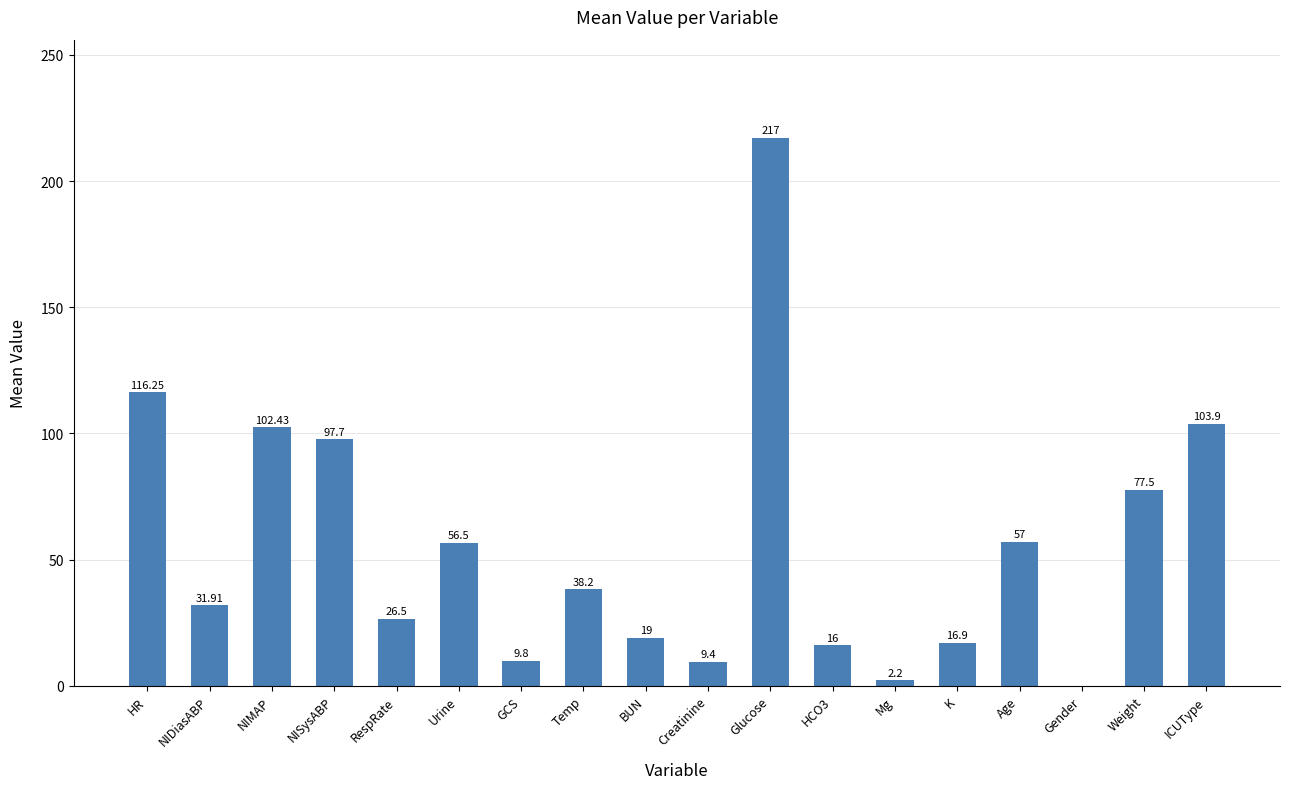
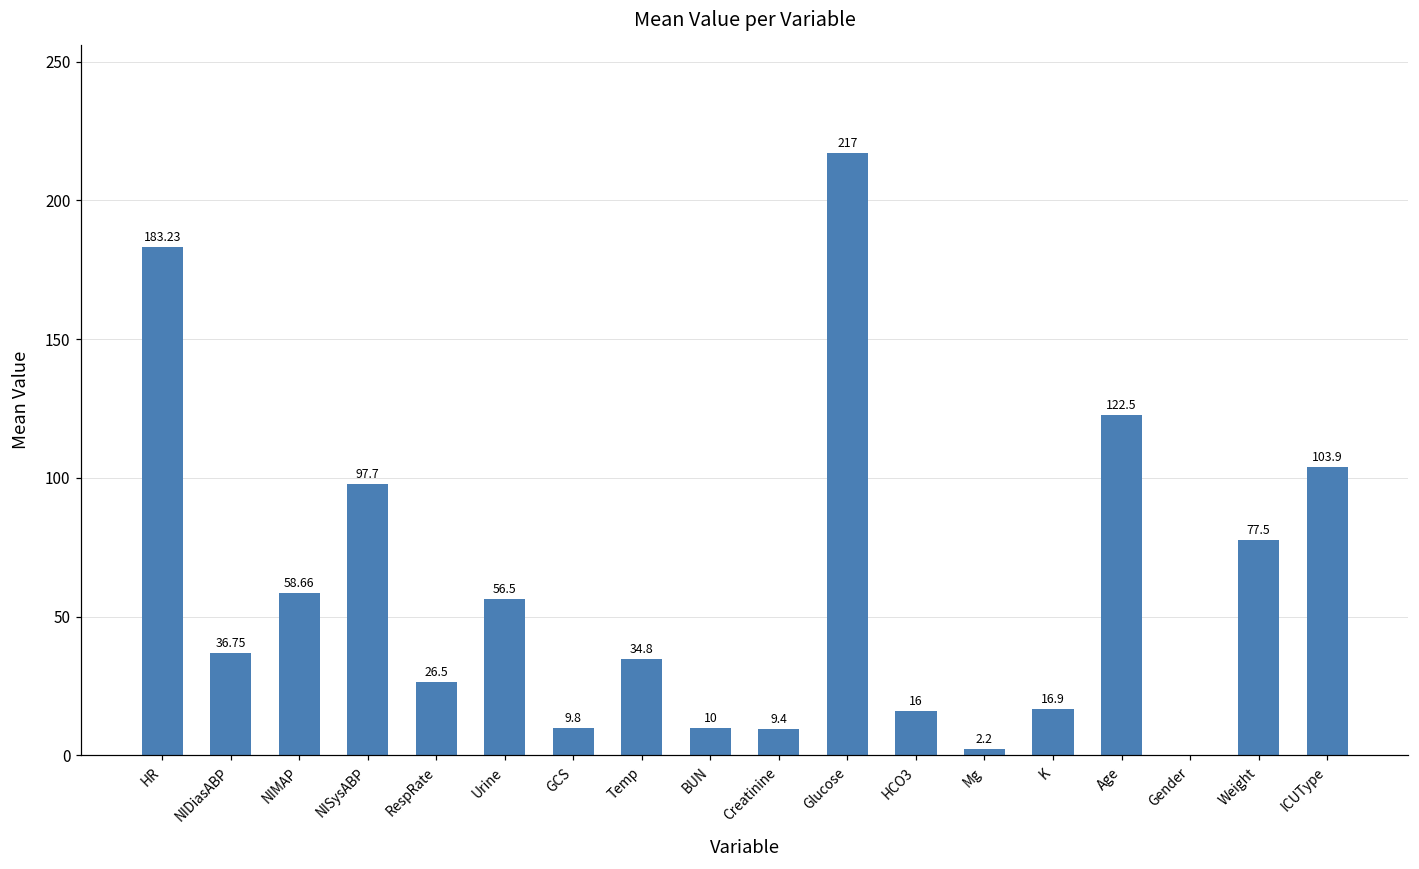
HR: 116.25 -> 183.23
NIDiasABP: 31.91 -> 36.75
NIMAP: 102.43 -> 58.66
Temp: 38.2 -> 34.8
BUN: 19 -> 10
Age: 57 -> 122.5
